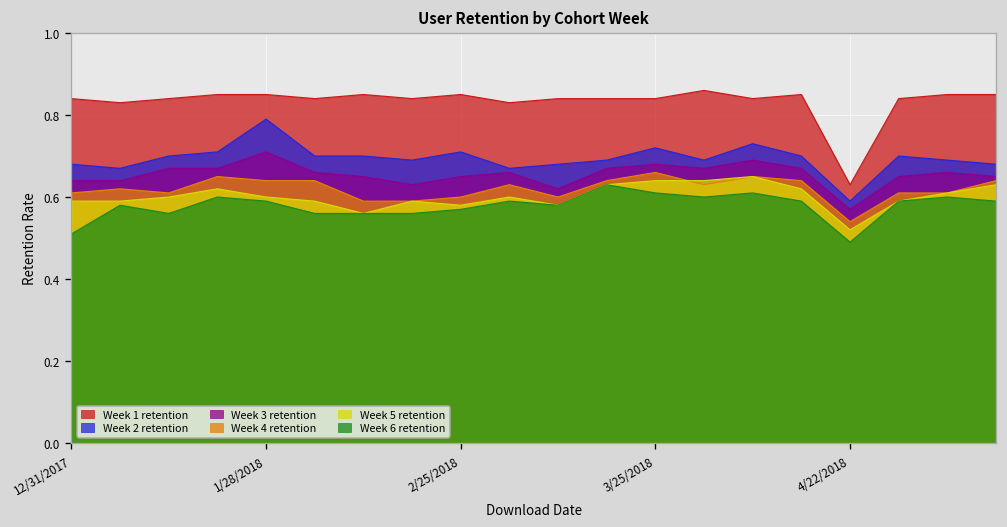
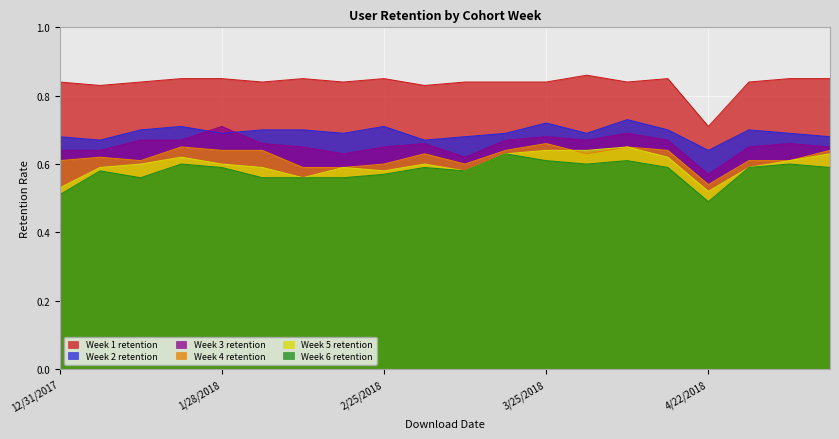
Week 5 retention, 12/31/2017: 0.59 -> 0.53
Week 2 retention, 1/28/2018: 0.79 -> 0.69
Week 1 retention, 4/22/2018: 0.63 -> 0.71
Week 2 retention, 4/22/2018: 0.59 -> 0.64
